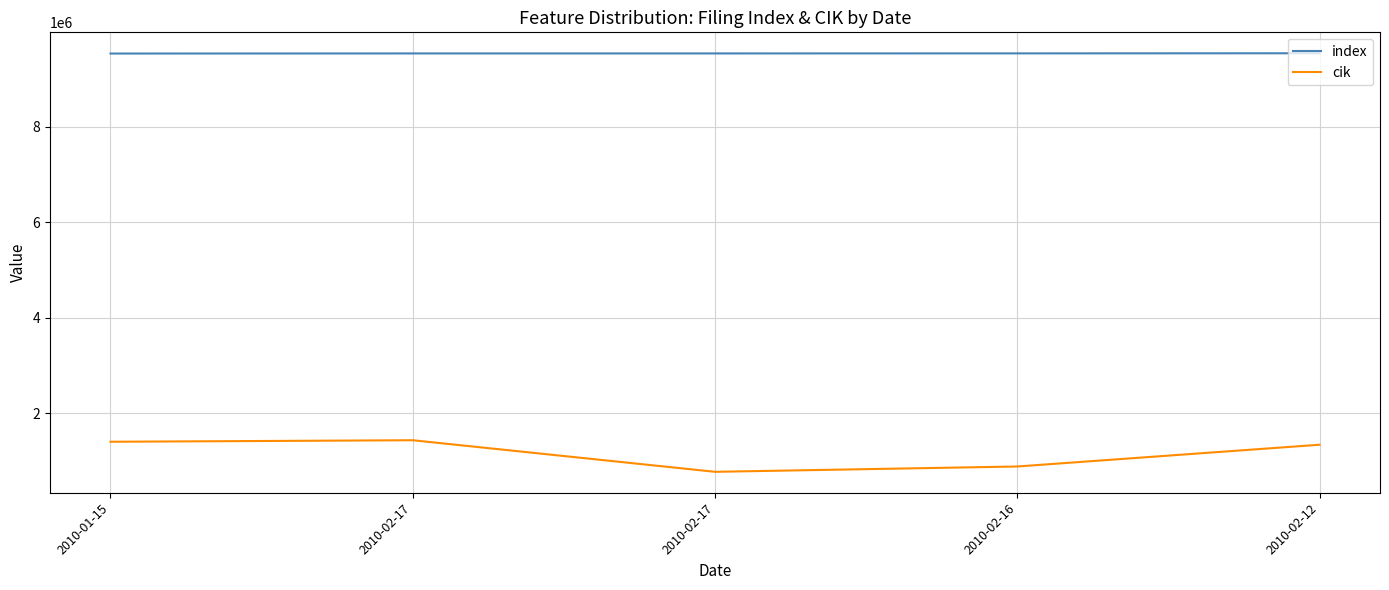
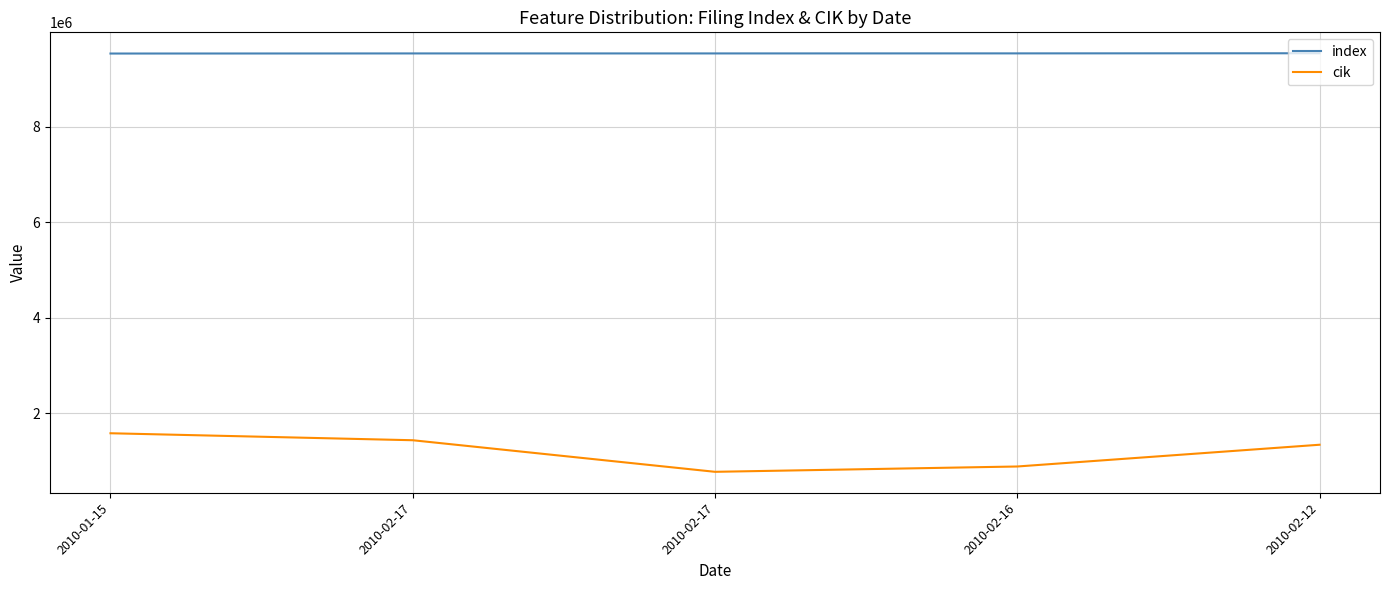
cik, 2010-01-15: 1400000 -> 1600000
